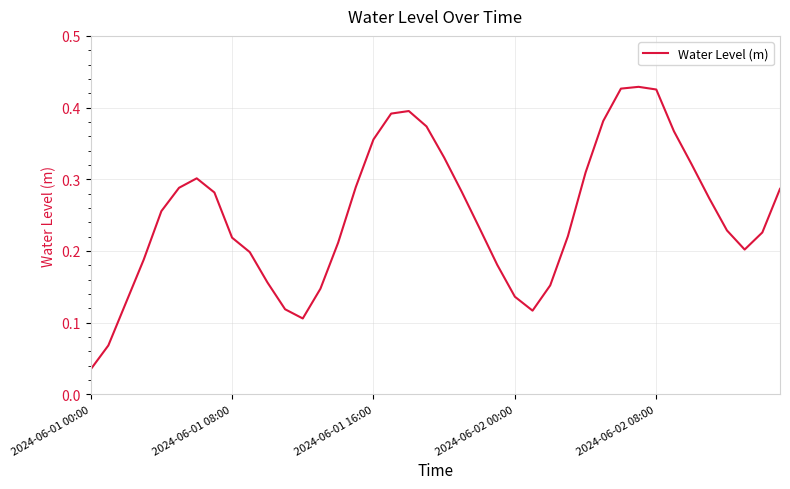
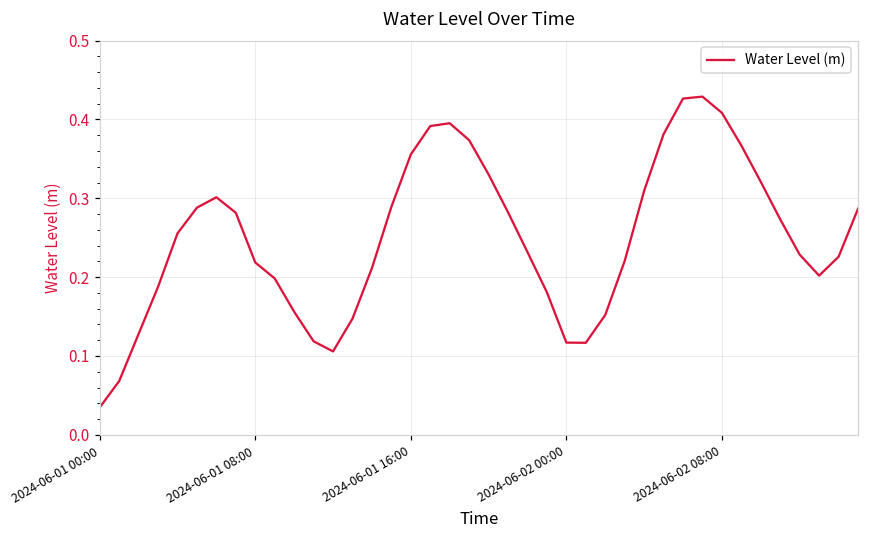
2024-06-02 00:00: 0.14 -> 0.12
2024-06-02 08:00: 0.43 -> 0.41
